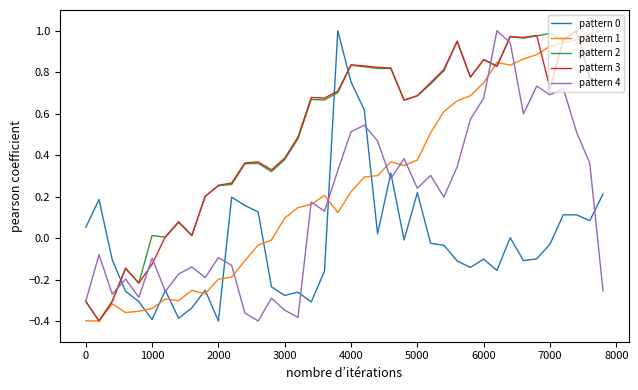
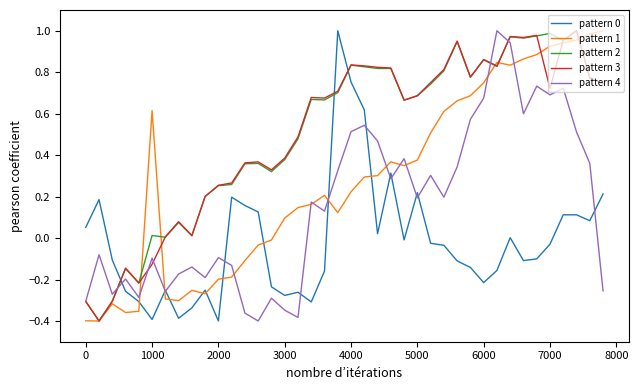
pattern 1, 1000: -0.34 -> 0.61
pattern 4, 5000: 0.24 -> 0.19
pattern 0, 6000: -0.10 -> -0.21
